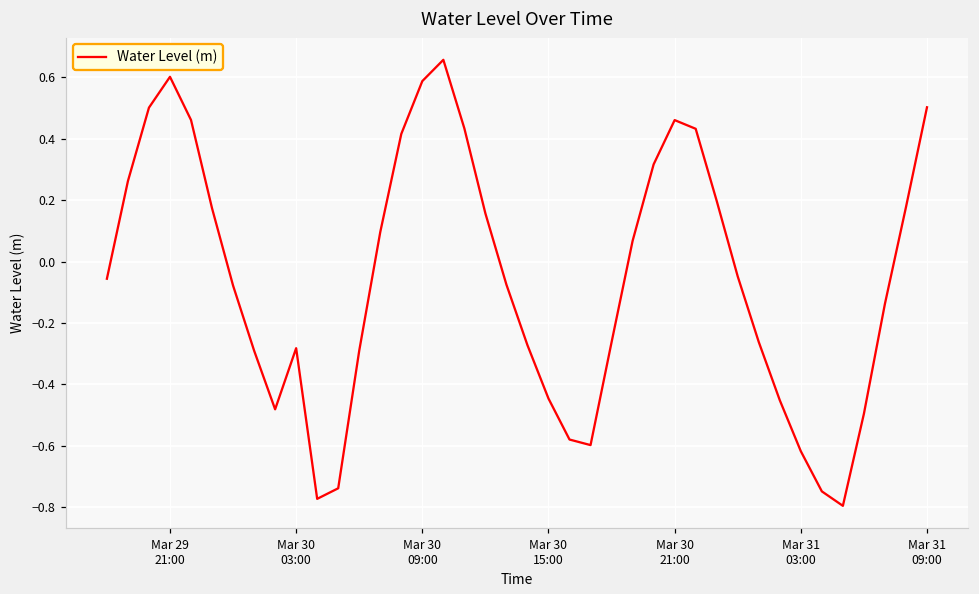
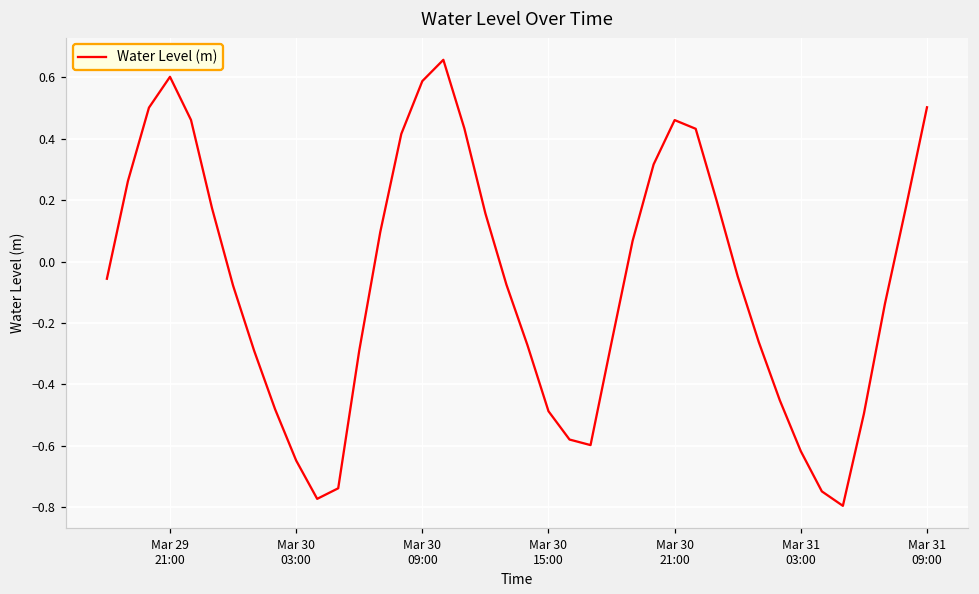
Mar 30 03:00: -0.28 -> -0.65
Mar 30 15:00: -0.45 -> -0.49
